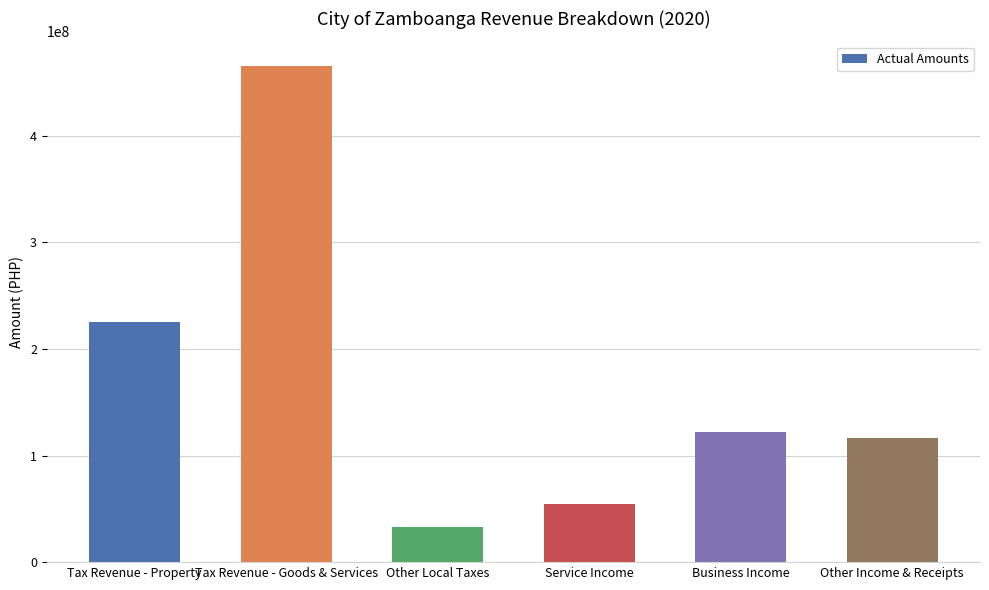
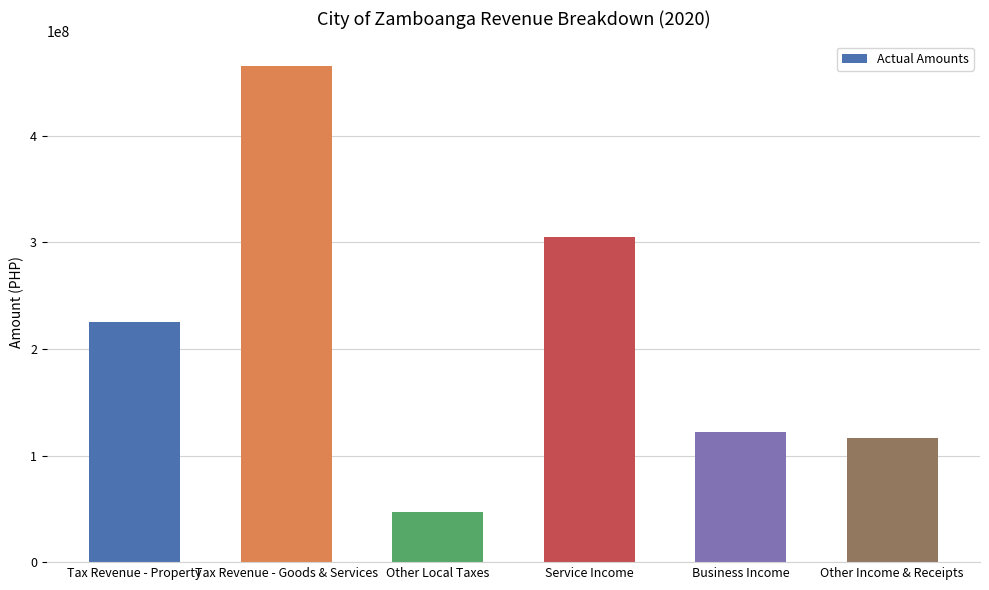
Other Local Taxes: 33000000 -> 47000000
Service Income: 54000000 -> 305000000
